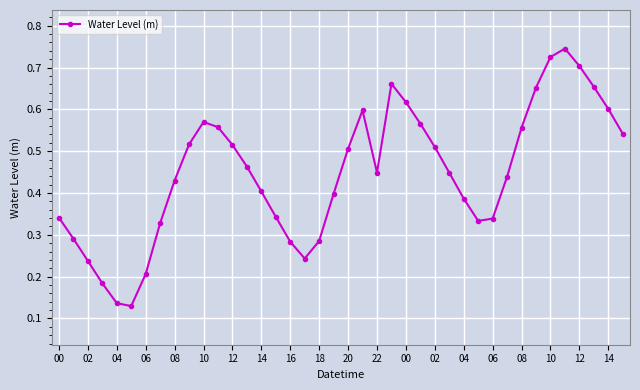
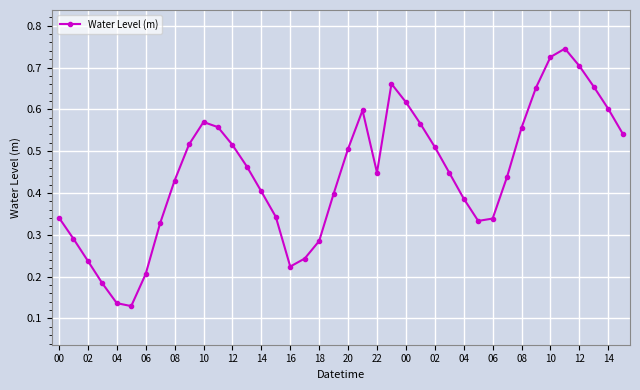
16: 0.28 -> 0.22
